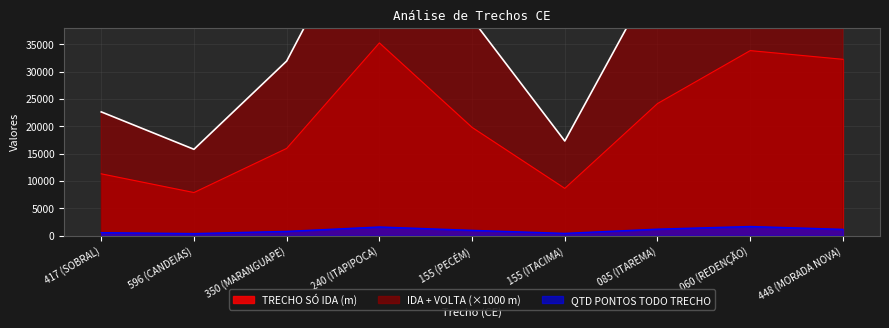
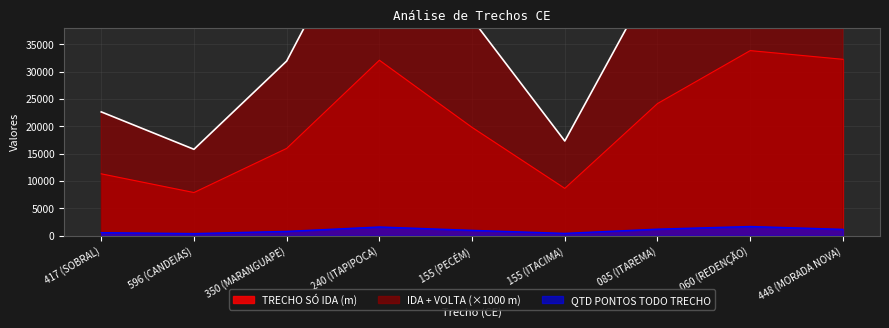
TRECHO SÓ IDA (m), 240 (ITAPIPOCA): 35000 -> 32000
